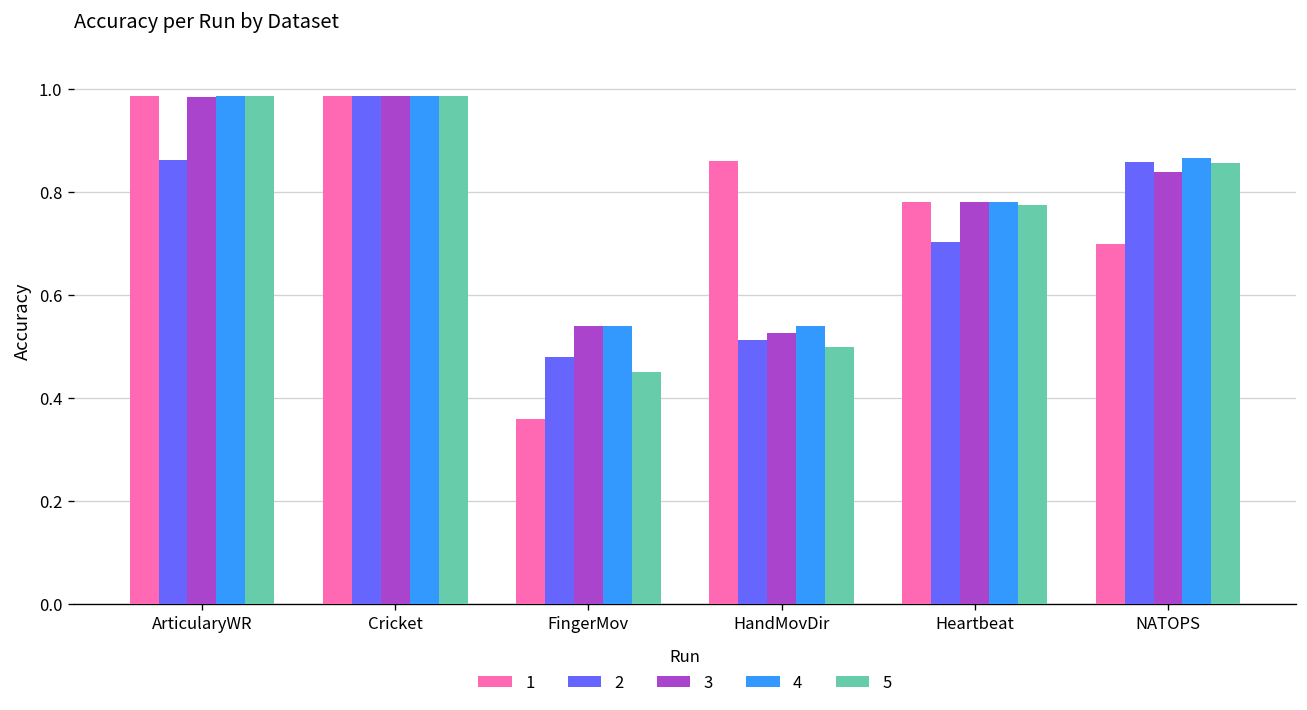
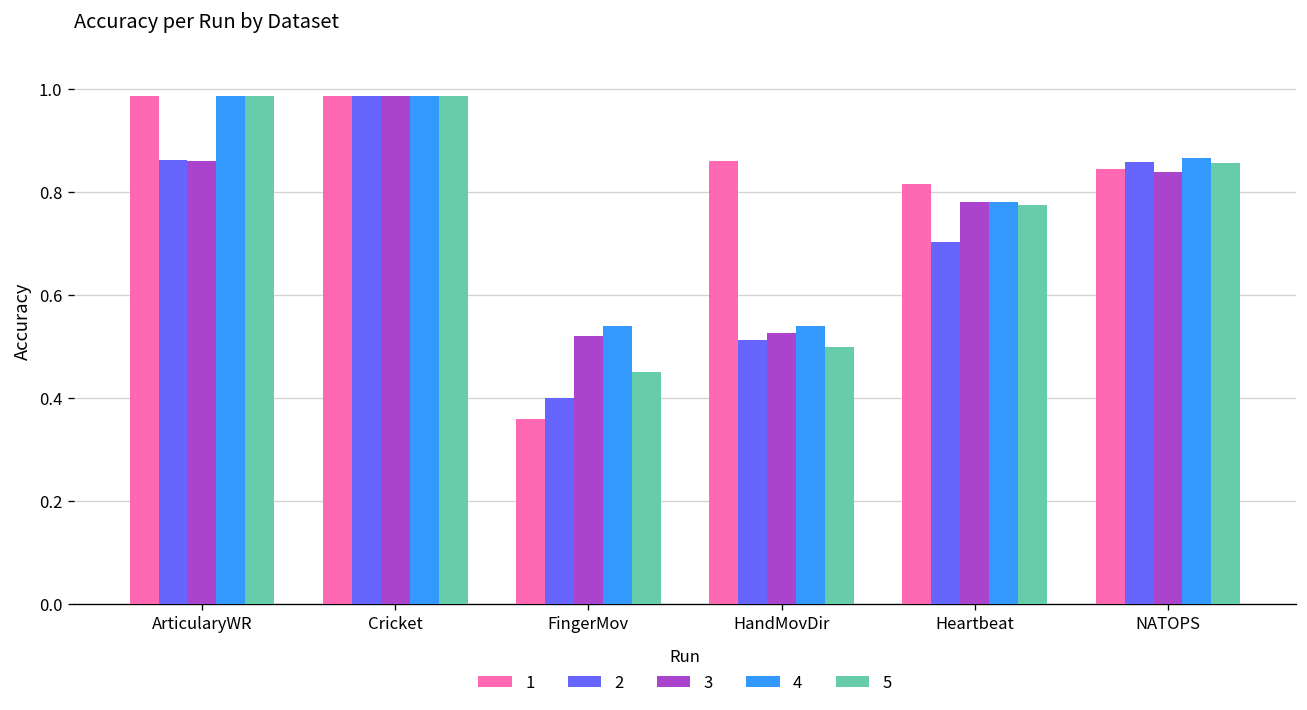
3, ArticularyWR: 0.98 -> 0.86
2, FingerMov: 0.48 -> 0.40
3, FingerMov: 0.54 -> 0.52
1, Heartbeat: 0.78 -> 0.81
1, NATOPS: 0.70 -> 0.84
